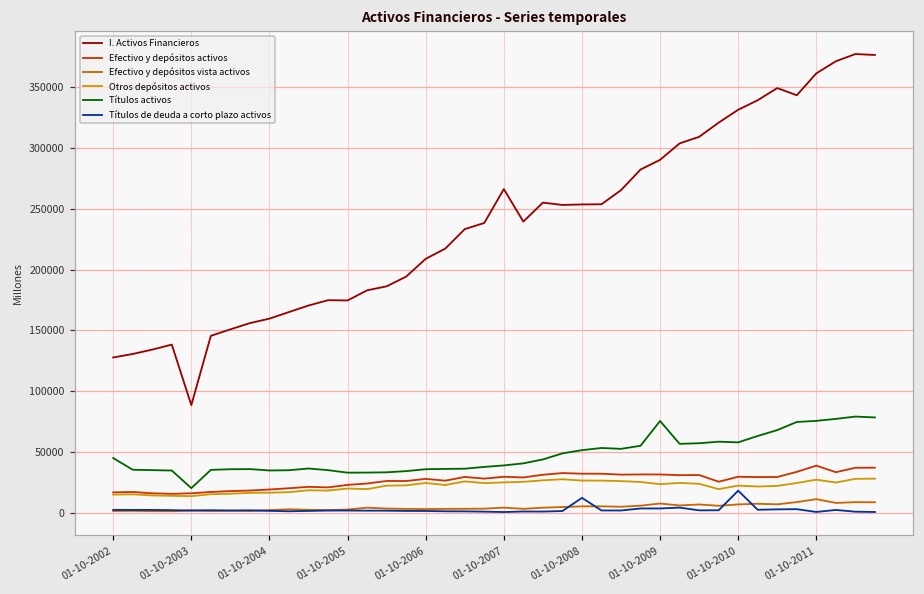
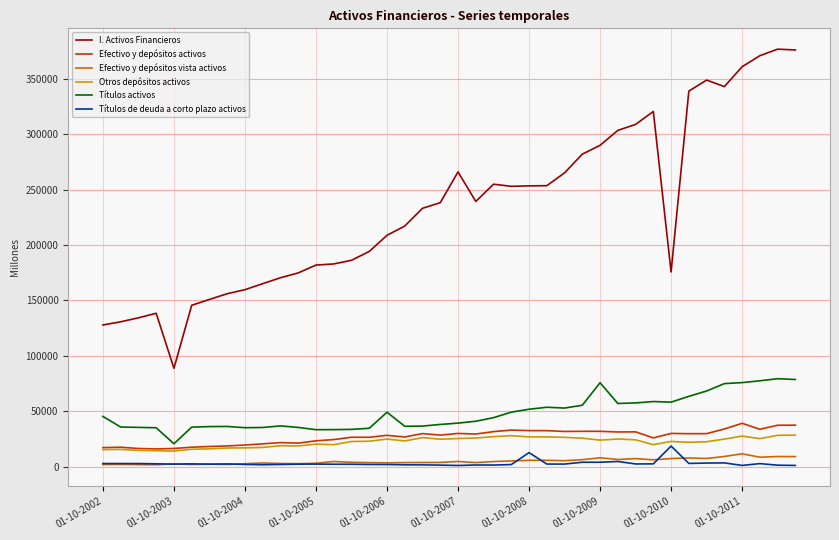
I. Activos Financieros, 01-10-2005: 175000 -> 182000
Títulos activos, 01-10-2006: 36000 -> 49000
I. Activos Financieros, 01-10-2010: 331000 -> 176000
